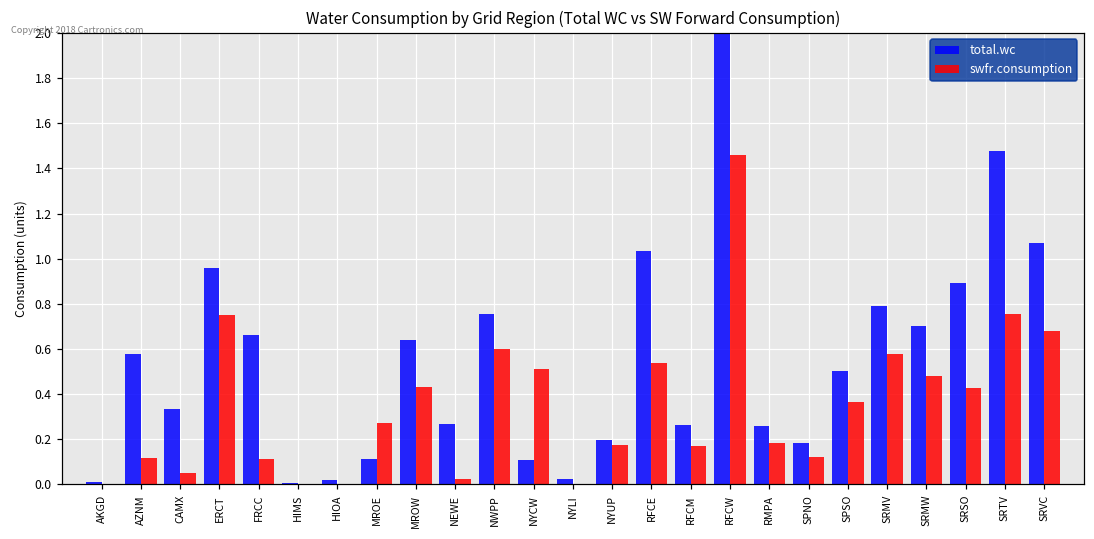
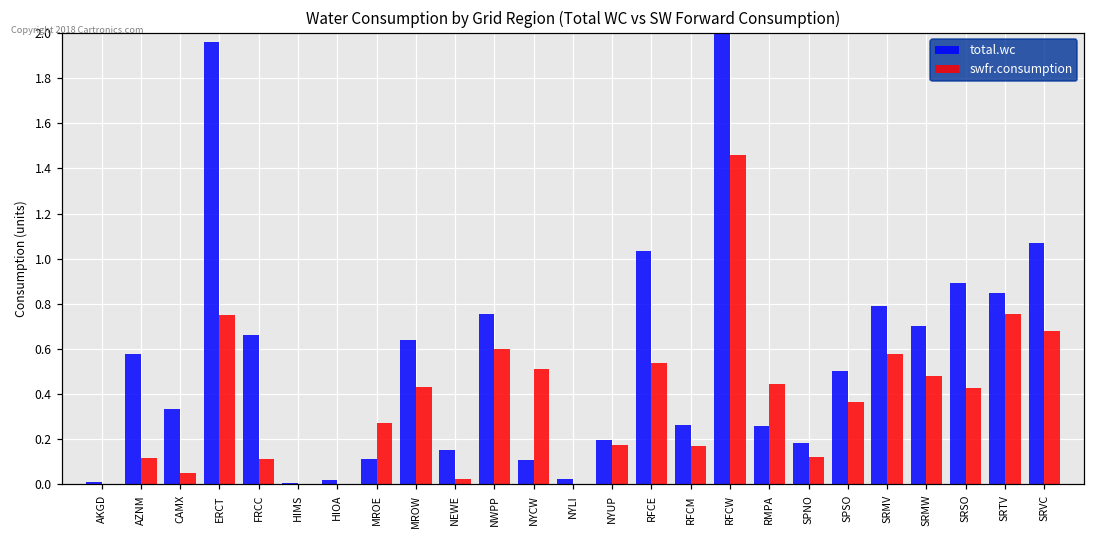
total.wc, ERCT: 0.96 -> 1.96
total.wc, NEWE: 0.27 -> 0.15
swfr.consumption, RMPA: 0.18 -> 0.44
total.wc, SRTV: 1.48 -> 0.85
